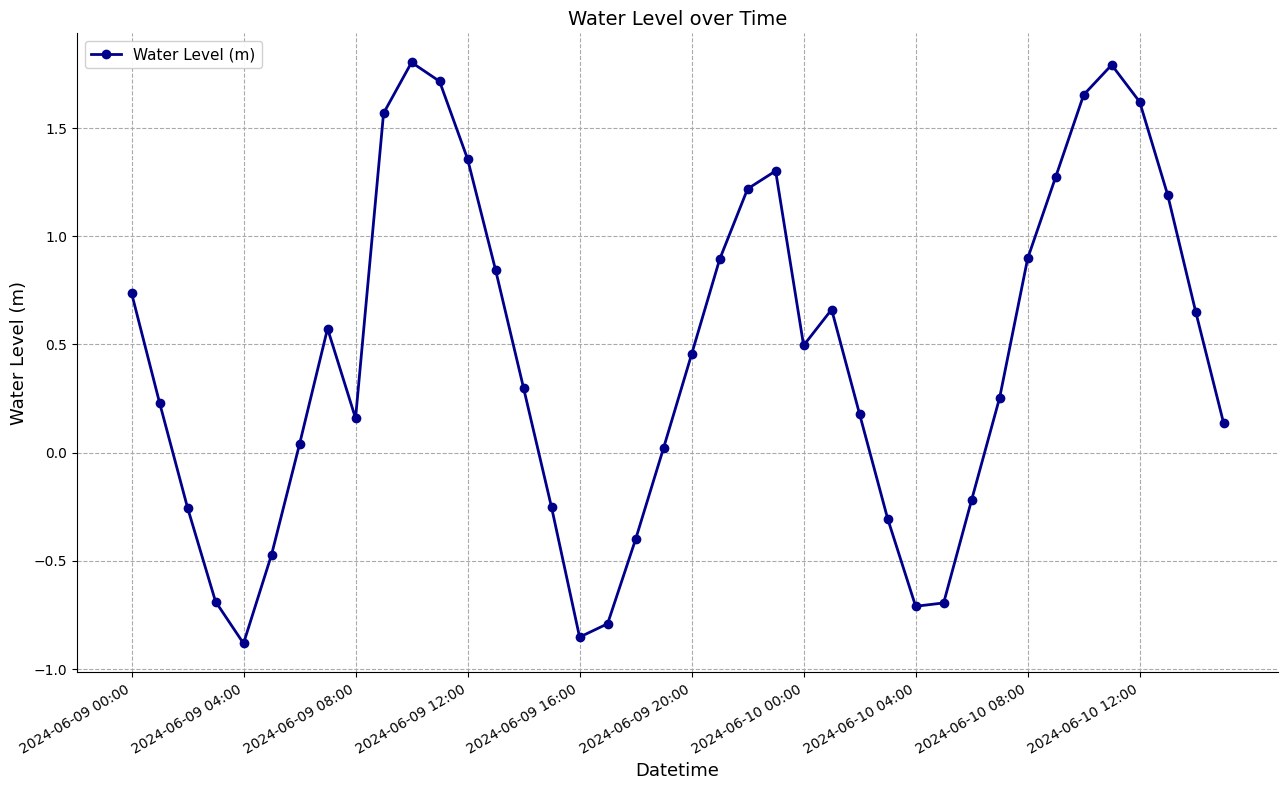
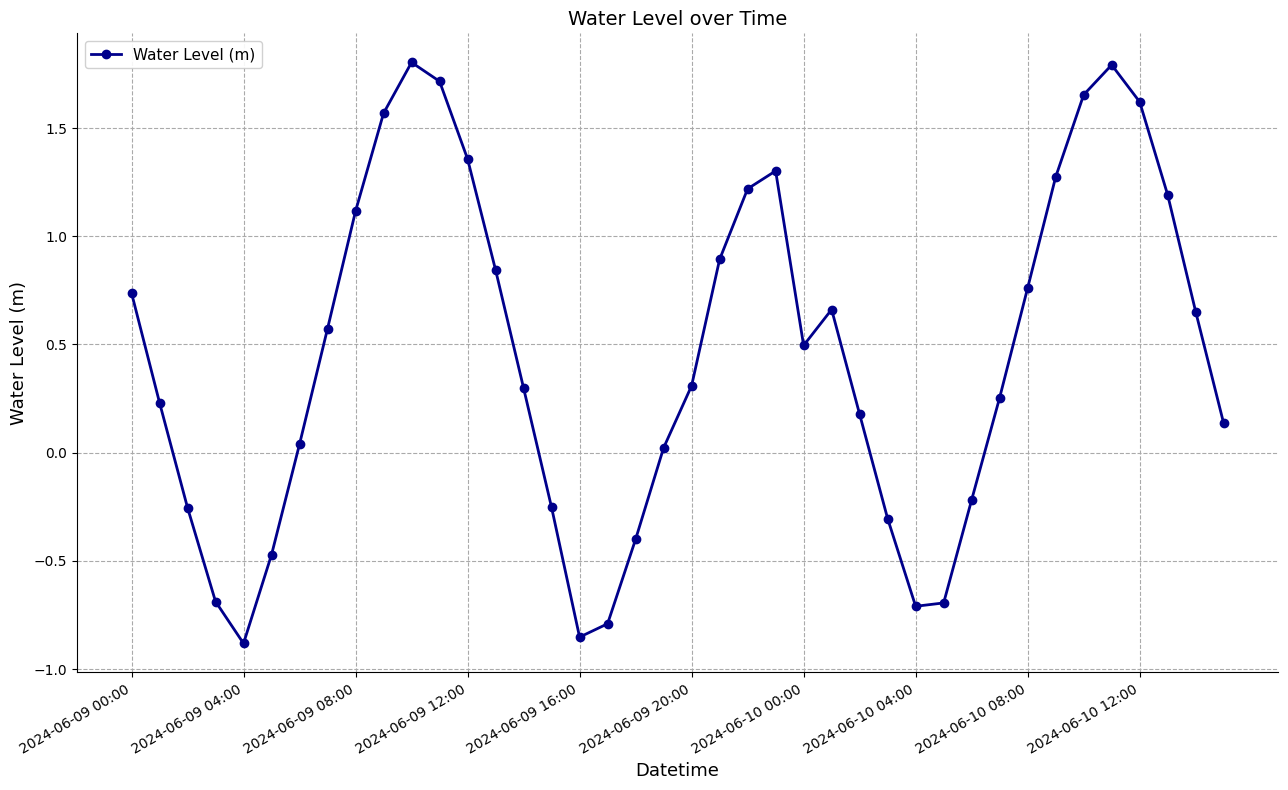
2024-06-09 08:00: 0.16 -> 1.12
2024-06-09 20:00: 0.45 -> 0.31
2024-06-10 08:00: 0.90 -> 0.76
